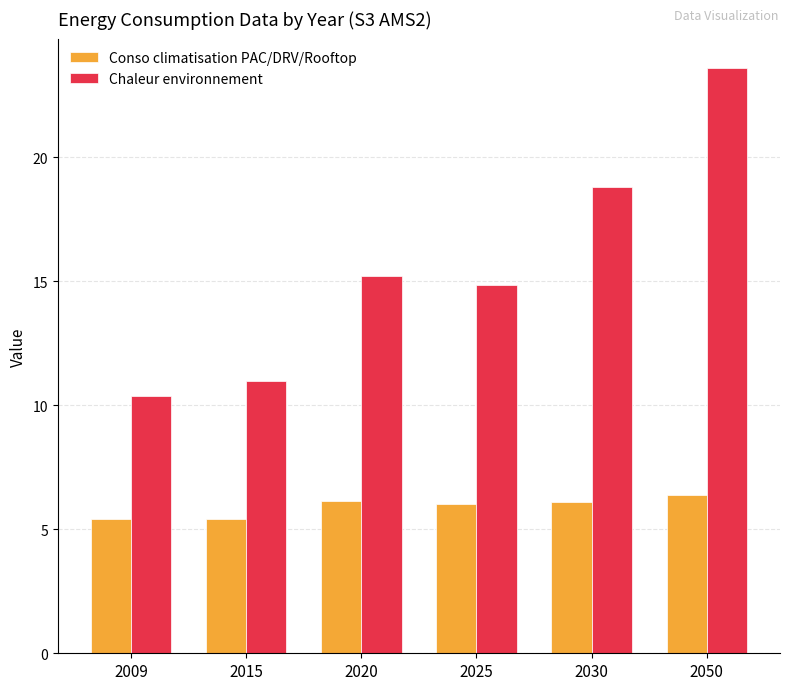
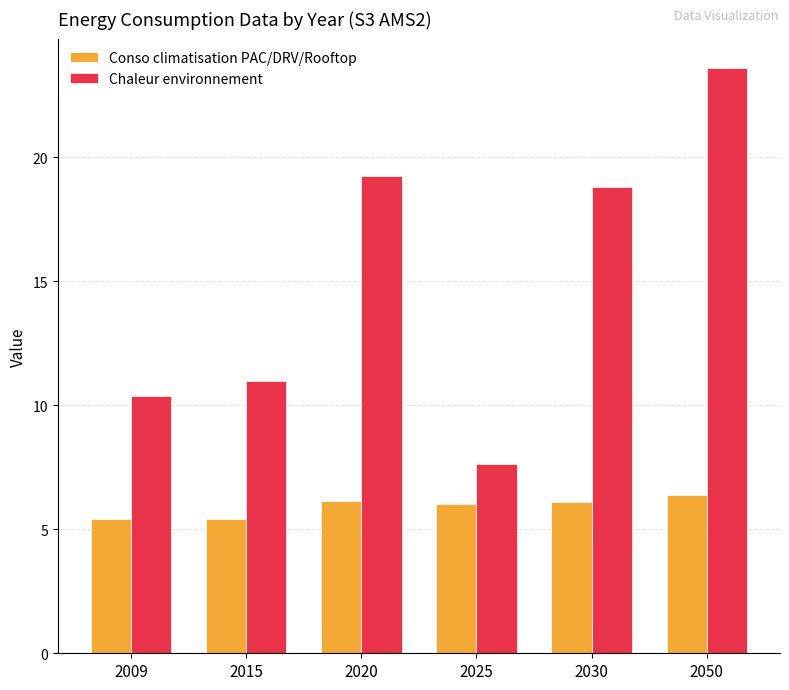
Chaleur environnement, 2020: 15.2 -> 19.3
Chaleur environnement, 2025: 14.9 -> 7.6
